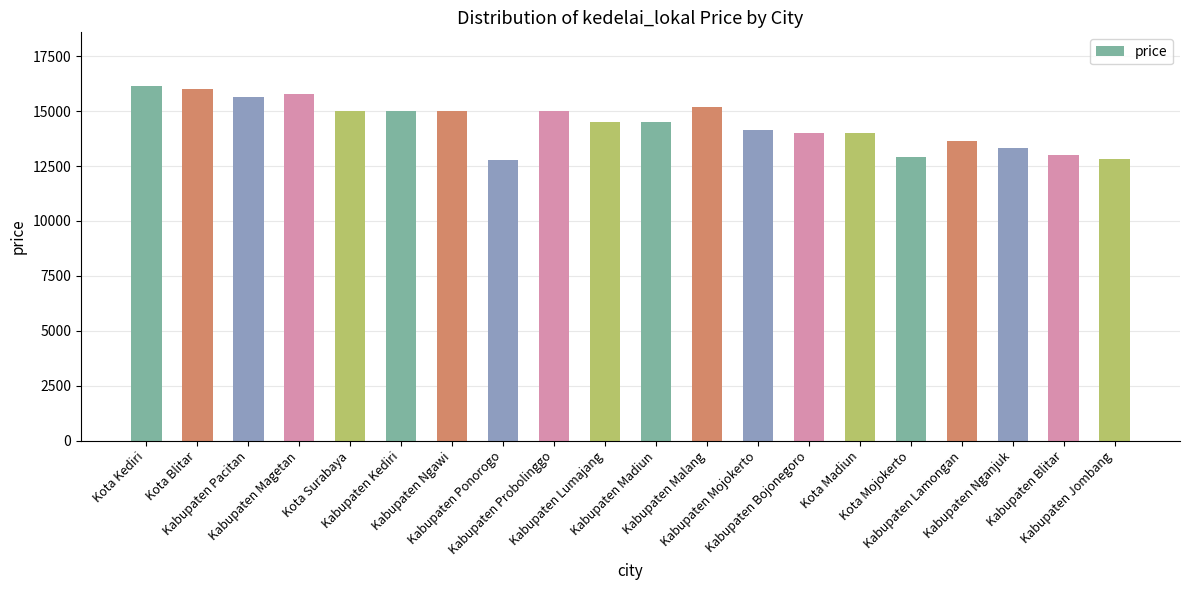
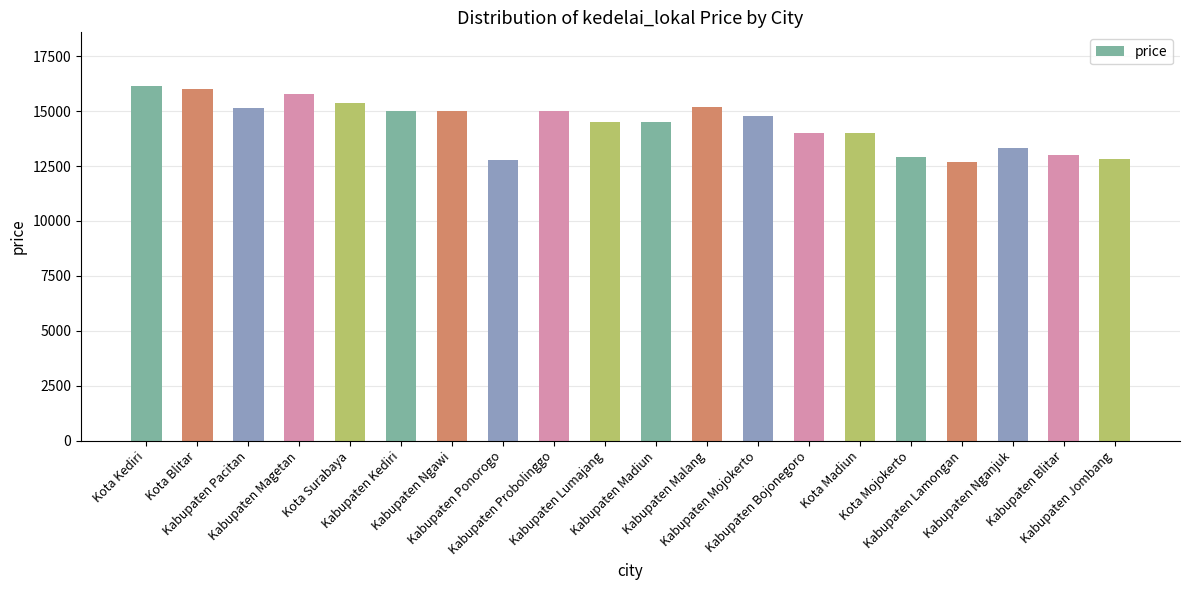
Kabupaten Pacitan: 15700 -> 15100
Kota Surabaya: 15000 -> 15400
Kabupaten Mojokerto: 14200 -> 14800
Kabupaten Lamongan: 13600 -> 12700
